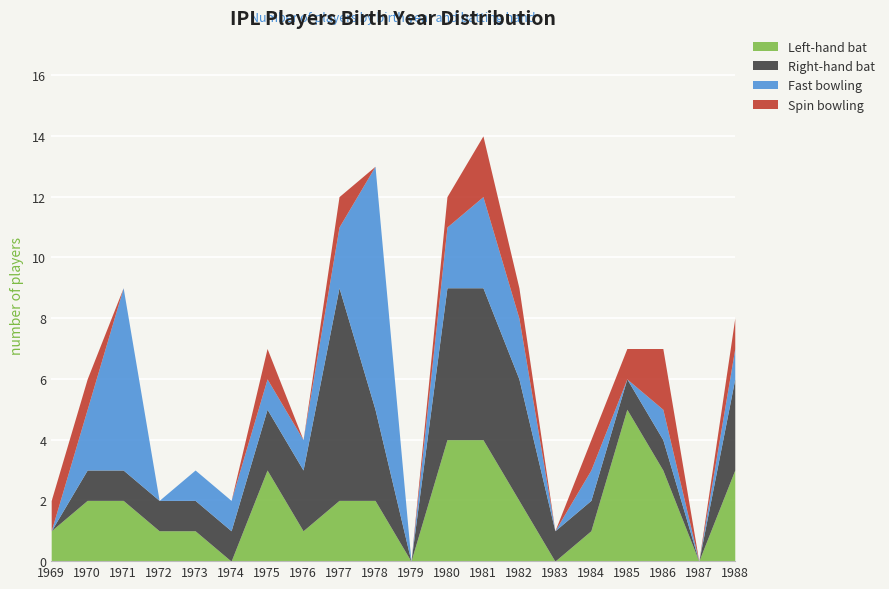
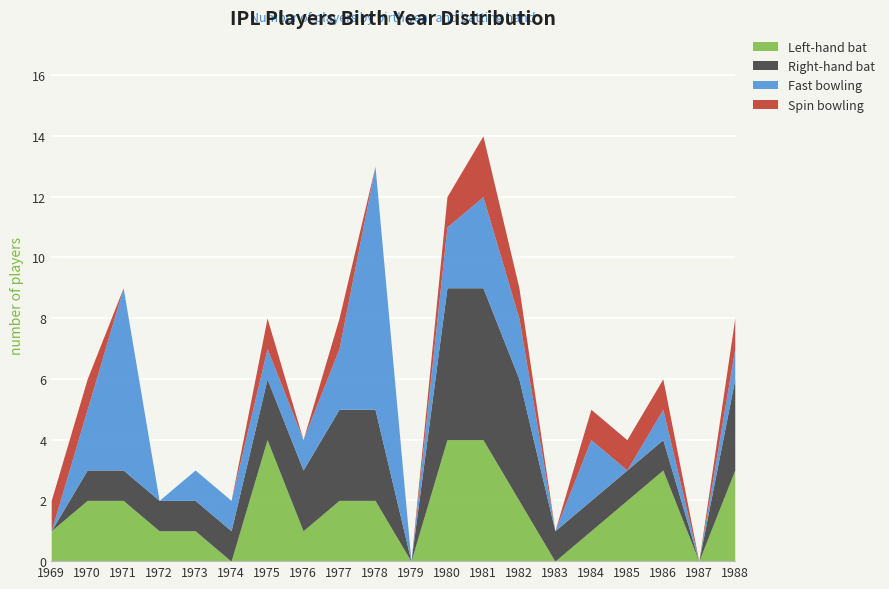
Left-hand bat, 1975: 3 -> 4
Right-hand bat, 1977: 7 -> 3
Fast bowling, 1984: 1 -> 2
Left-hand bat, 1985: 5 -> 2
Spin bowling, 1986: 2 -> 1
